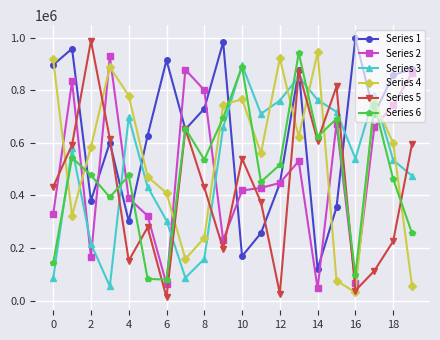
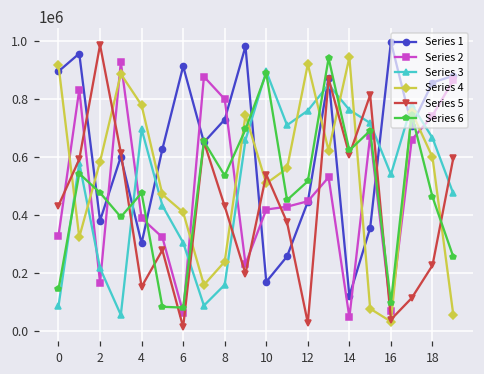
Series 4, 10: 770000 -> 510000
Series 3, 18: 530000 -> 670000
